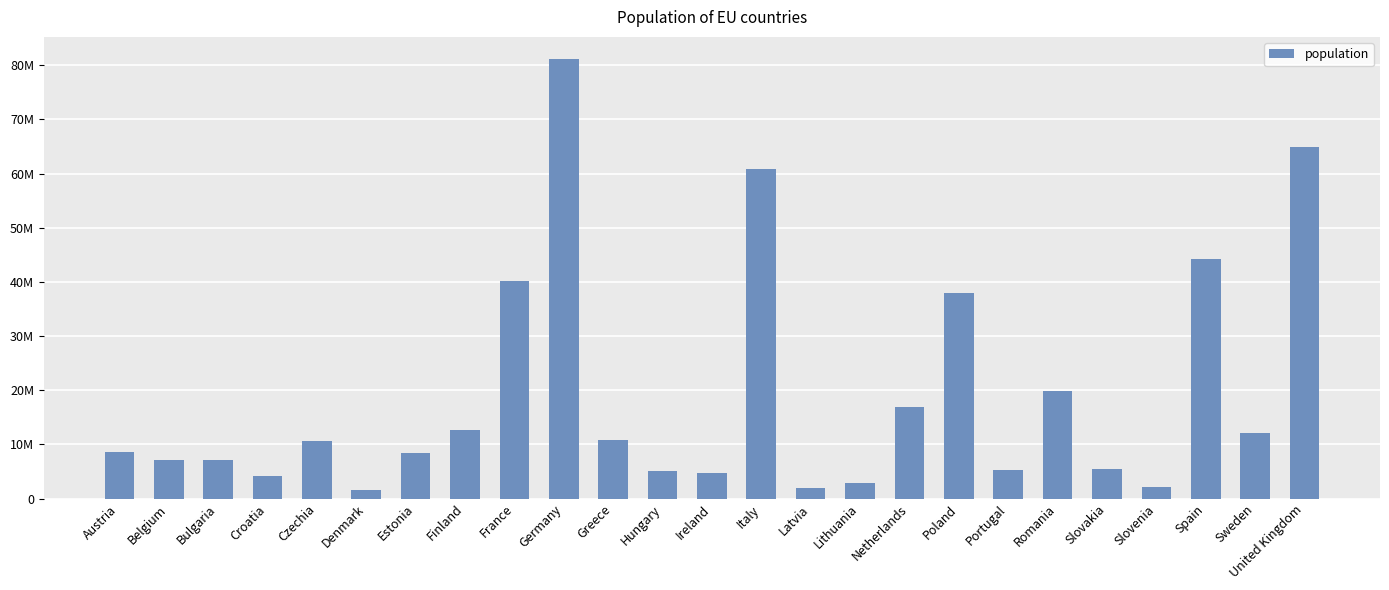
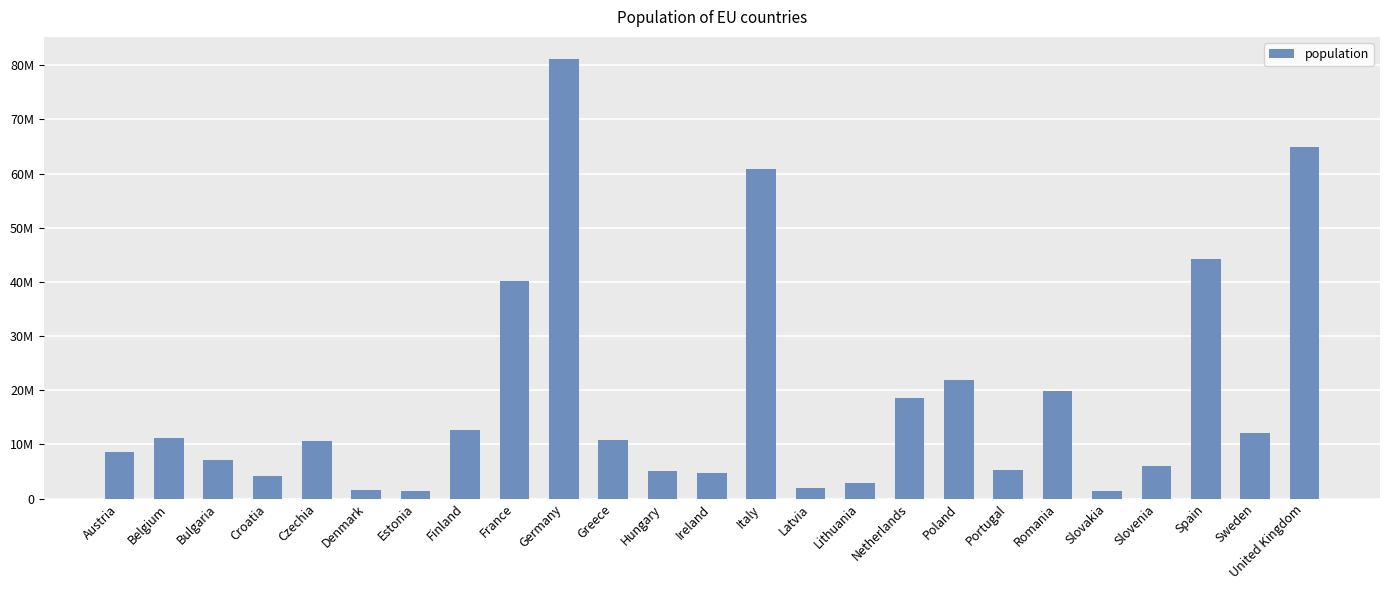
Belgium: 7000000 -> 11000000
Estonia: 8000000 -> 1000000
Netherlands: 17000000 -> 19000000
Poland: 38000000 -> 22000000
Slovakia: 5000000 -> 1000000
Slovenia: 2000000 -> 6000000
